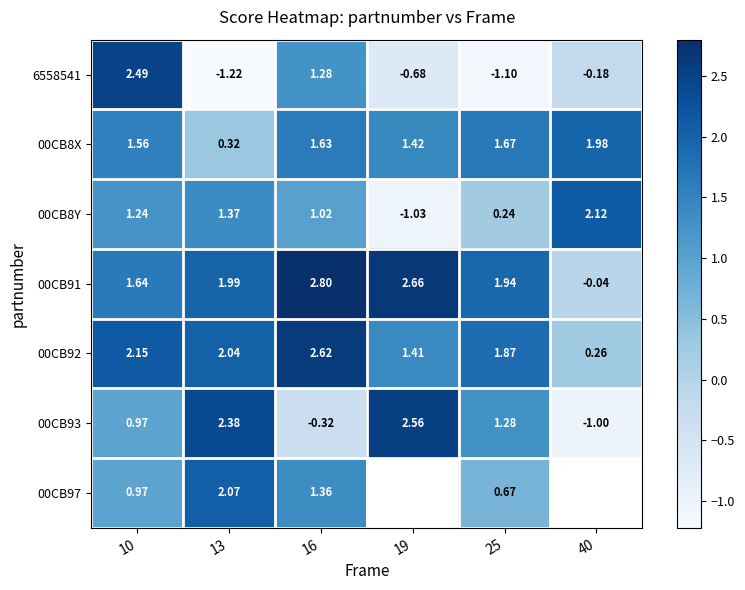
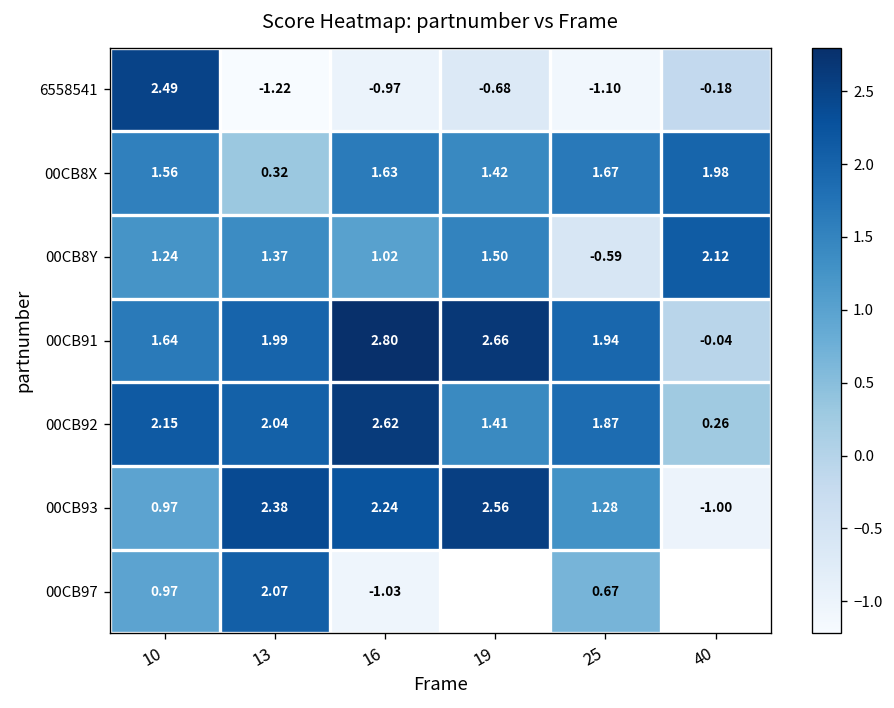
6558541, 16: 1.28 -> -0.97
00CB8Y, 19: -1.03 -> 1.50
00CB8Y, 25: 0.24 -> -0.59
00CB93, 16: -0.32 -> 2.24
00CB97, 16: 1.36 -> -1.03
